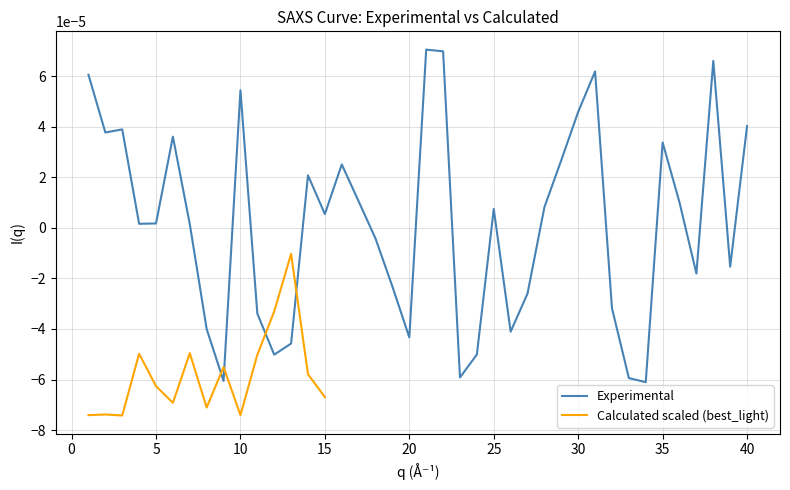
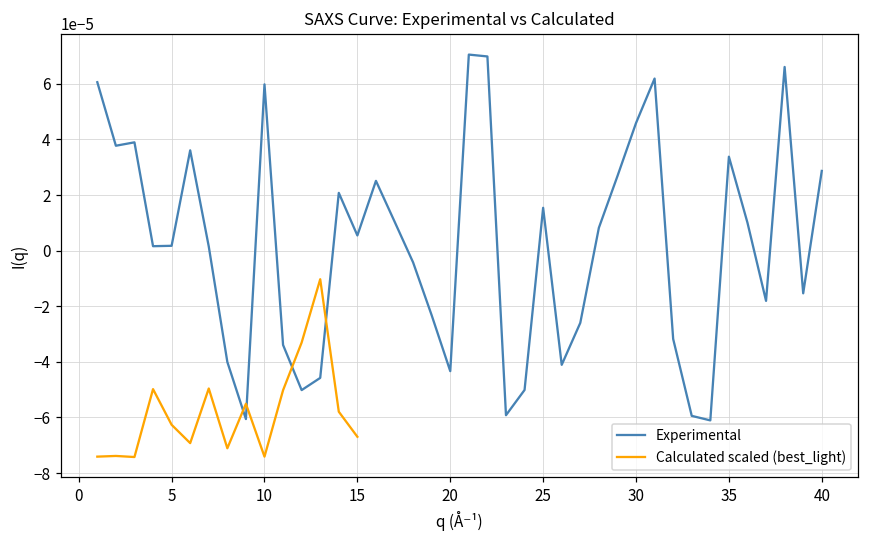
Experimental, 10: 0.000054 -> 0.000060
Experimental, 25: 0.000007 -> 0.000015
Experimental, 40: 0.000040 -> 0.000029
